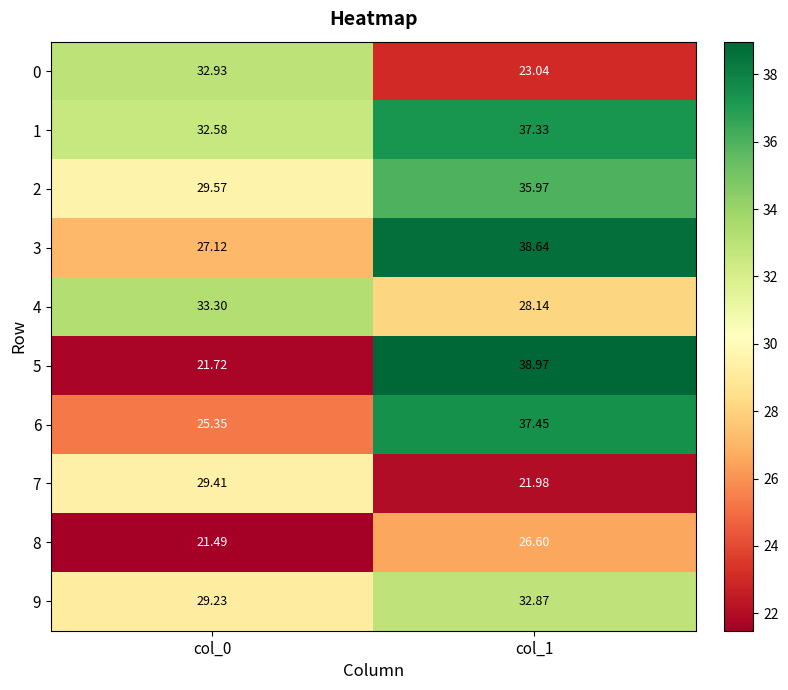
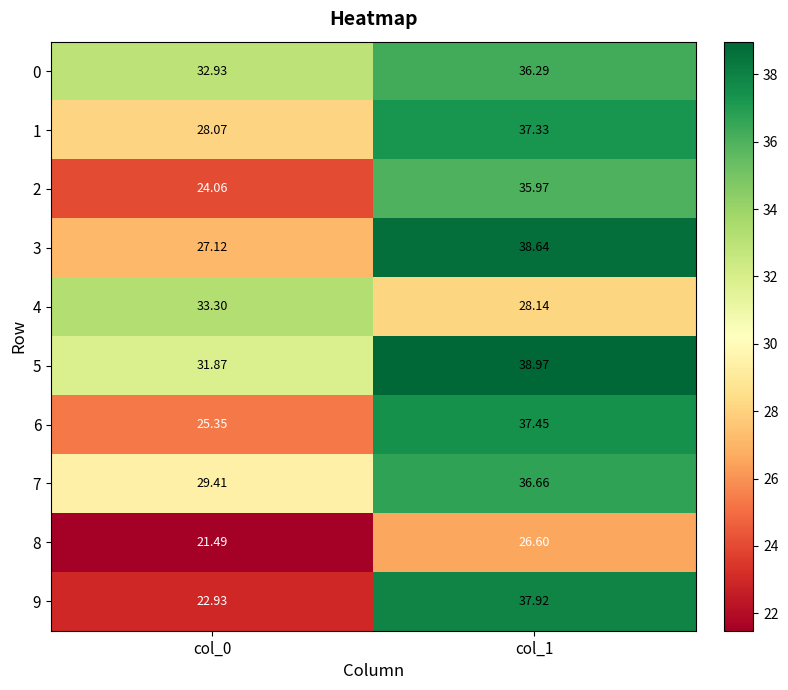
0, col_1: 23.04 -> 36.29
1, col_0: 32.58 -> 28.07
2, col_0: 29.57 -> 24.06
5, col_0: 21.72 -> 31.87
7, col_1: 21.98 -> 36.66
9, col_0: 29.23 -> 22.93
9, col_1: 32.87 -> 37.92
